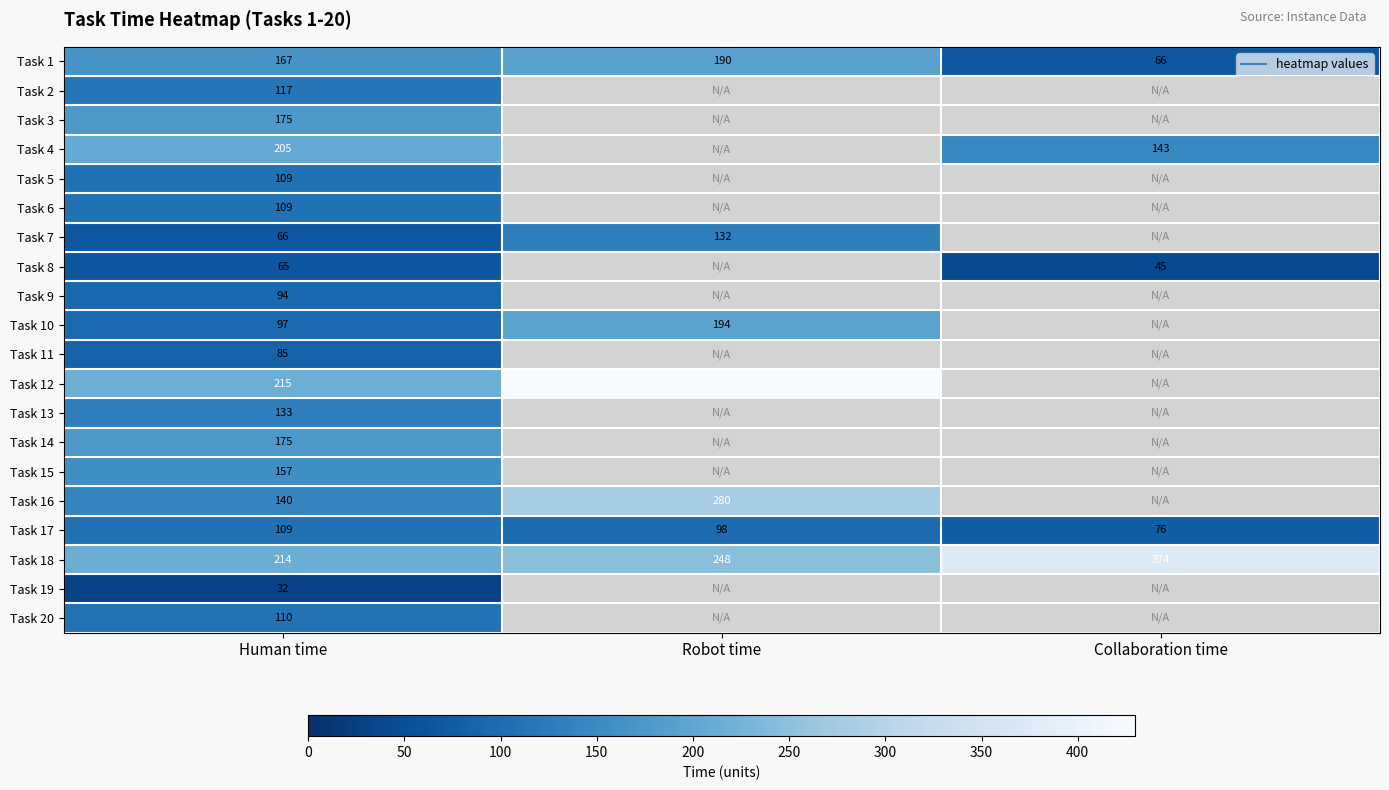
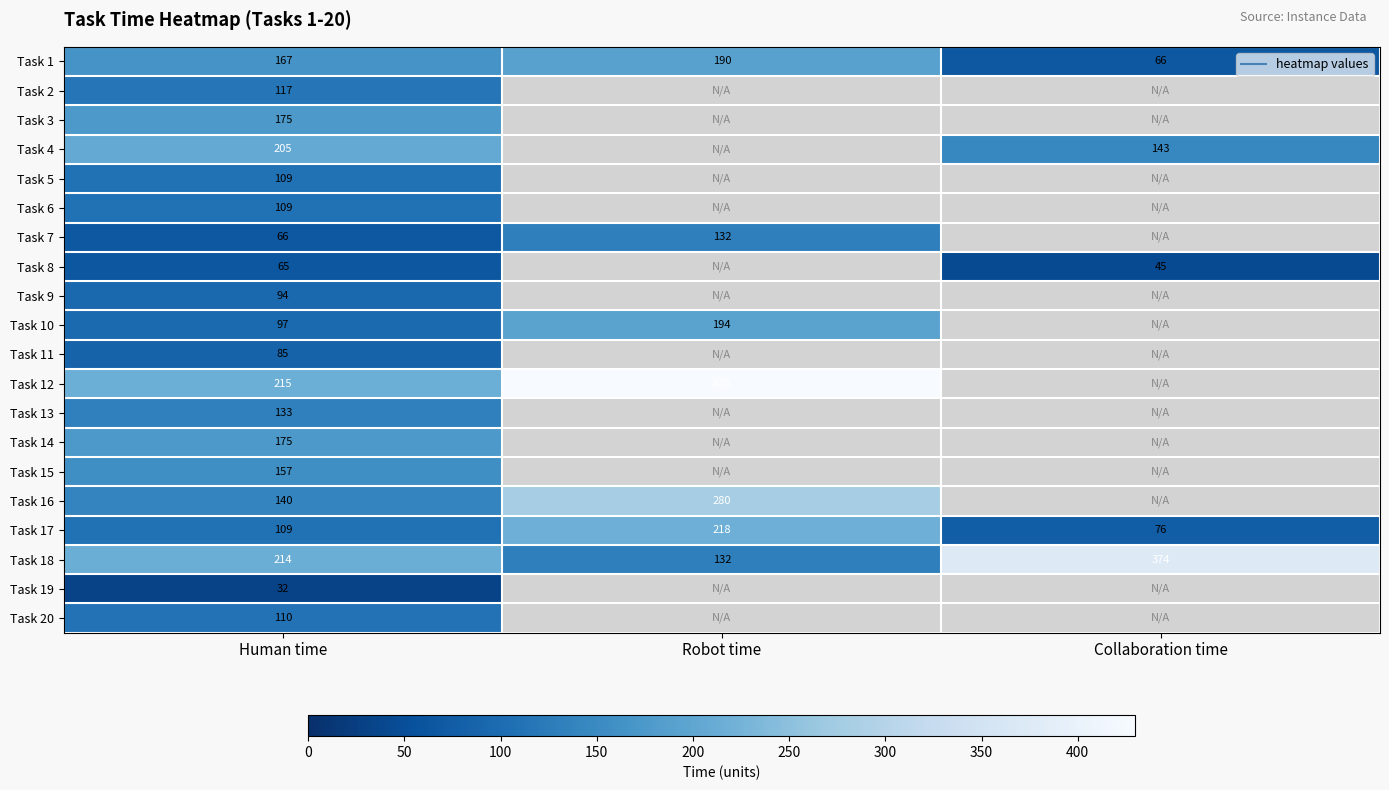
Task 17, Robot time: 98 -> 218
Task 18, Robot time: 248 -> 132
